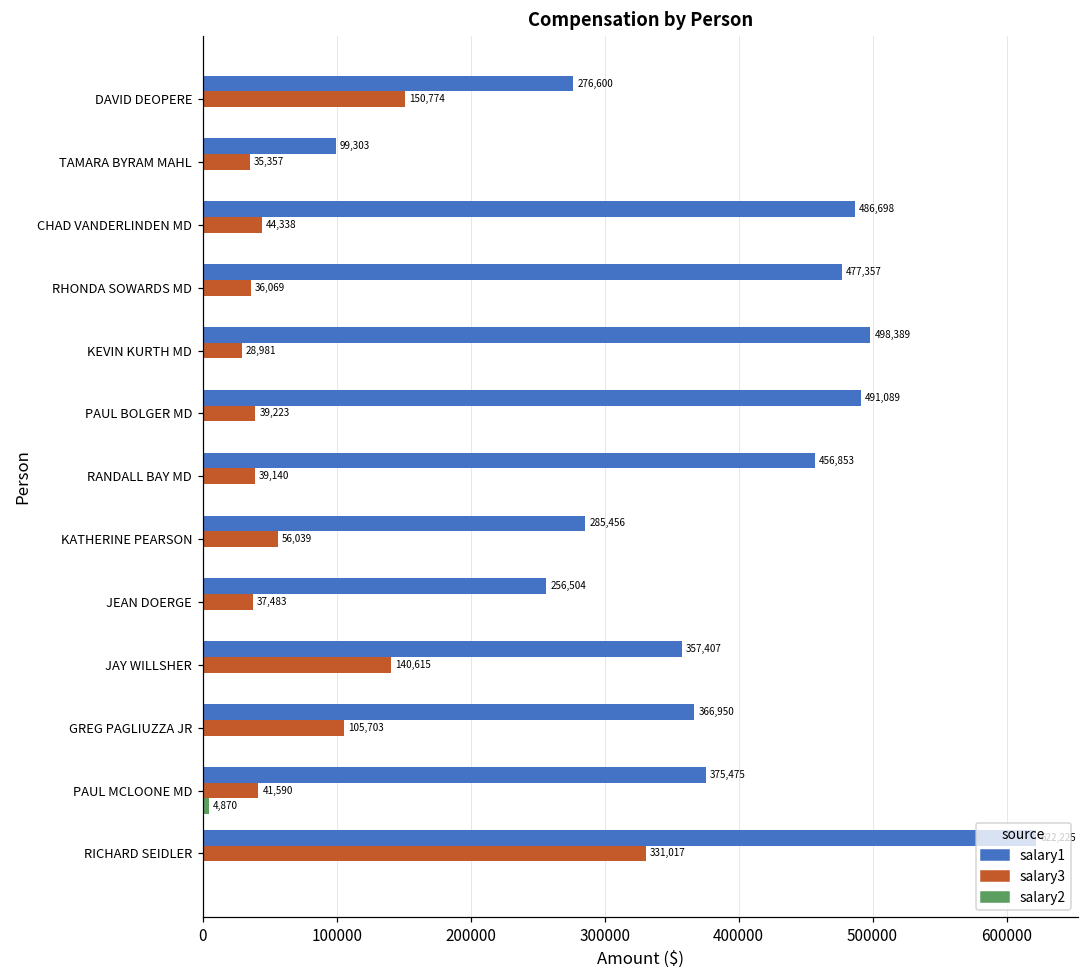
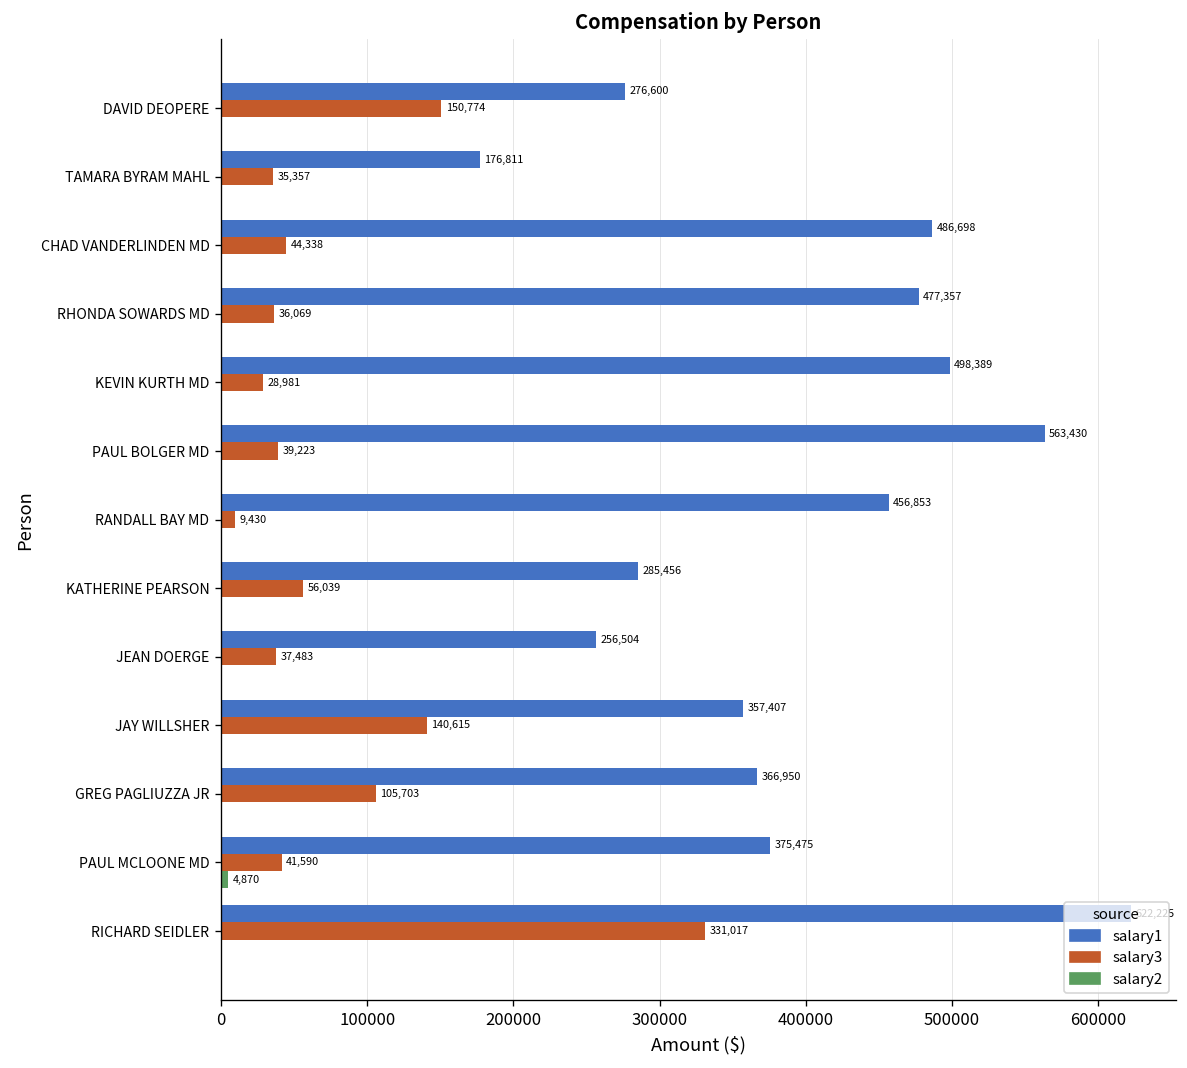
salary1, TAMARA BYRAM MAHL: 99,303 -> 176,811
salary1, PAUL BOLGER MD: 491,089 -> 563,430
salary3, RANDALL BAY MD: 39,140 -> 9,430
